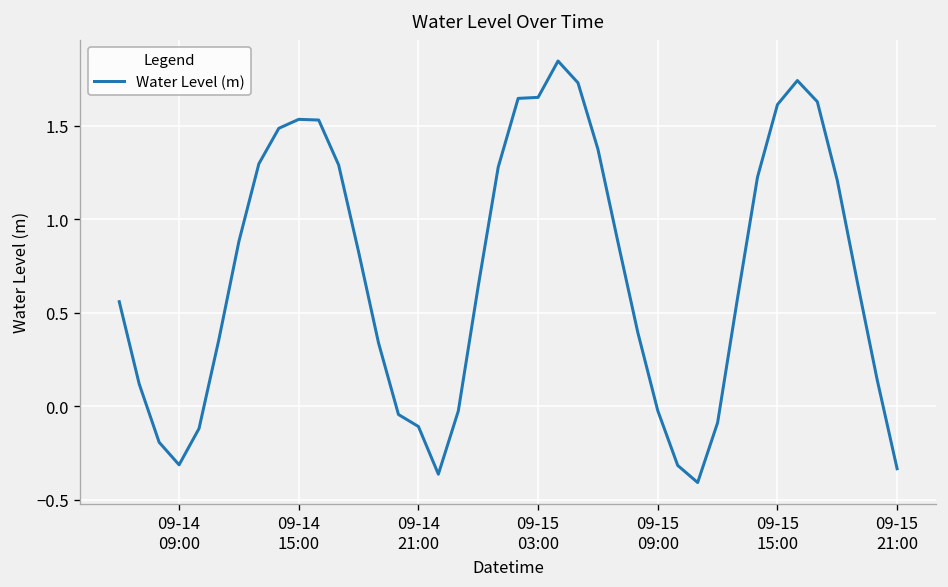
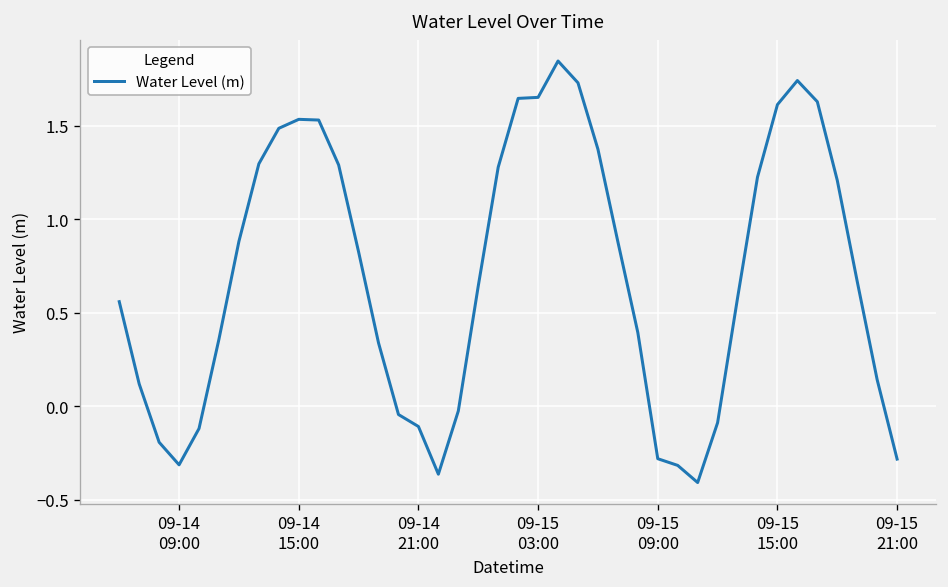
09-15 09:00: -0.02 -> -0.28
09-15 21:00: -0.33 -> -0.28
